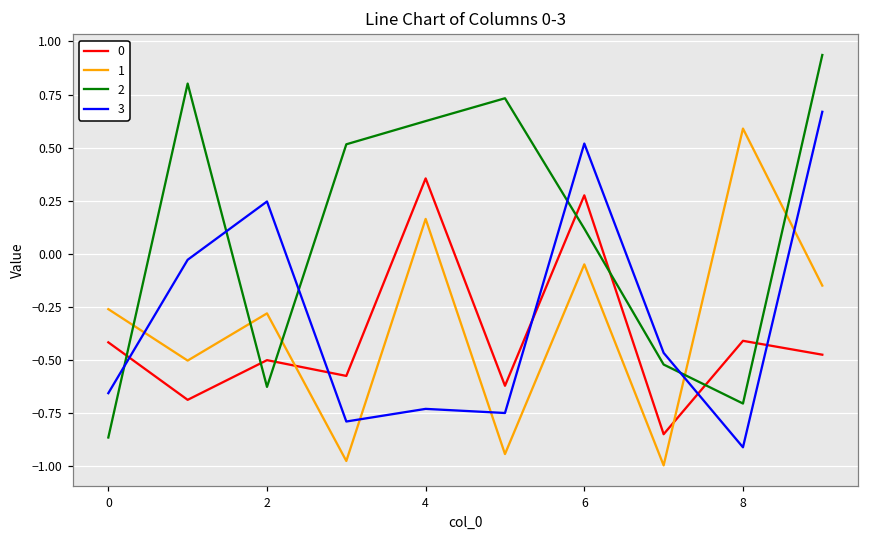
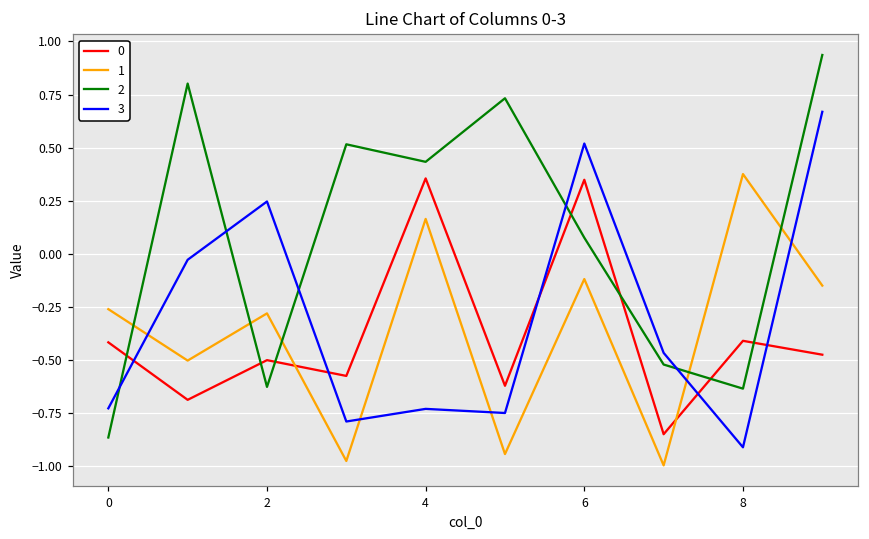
3, 0: -0.66 -> -0.73
2, 4: 0.63 -> 0.43
0, 6: 0.28 -> 0.35
1, 6: -0.05 -> -0.12
2, 6: 0.12 -> 0.08
1, 8: 0.59 -> 0.38
2, 8: -0.70 -> -0.63
